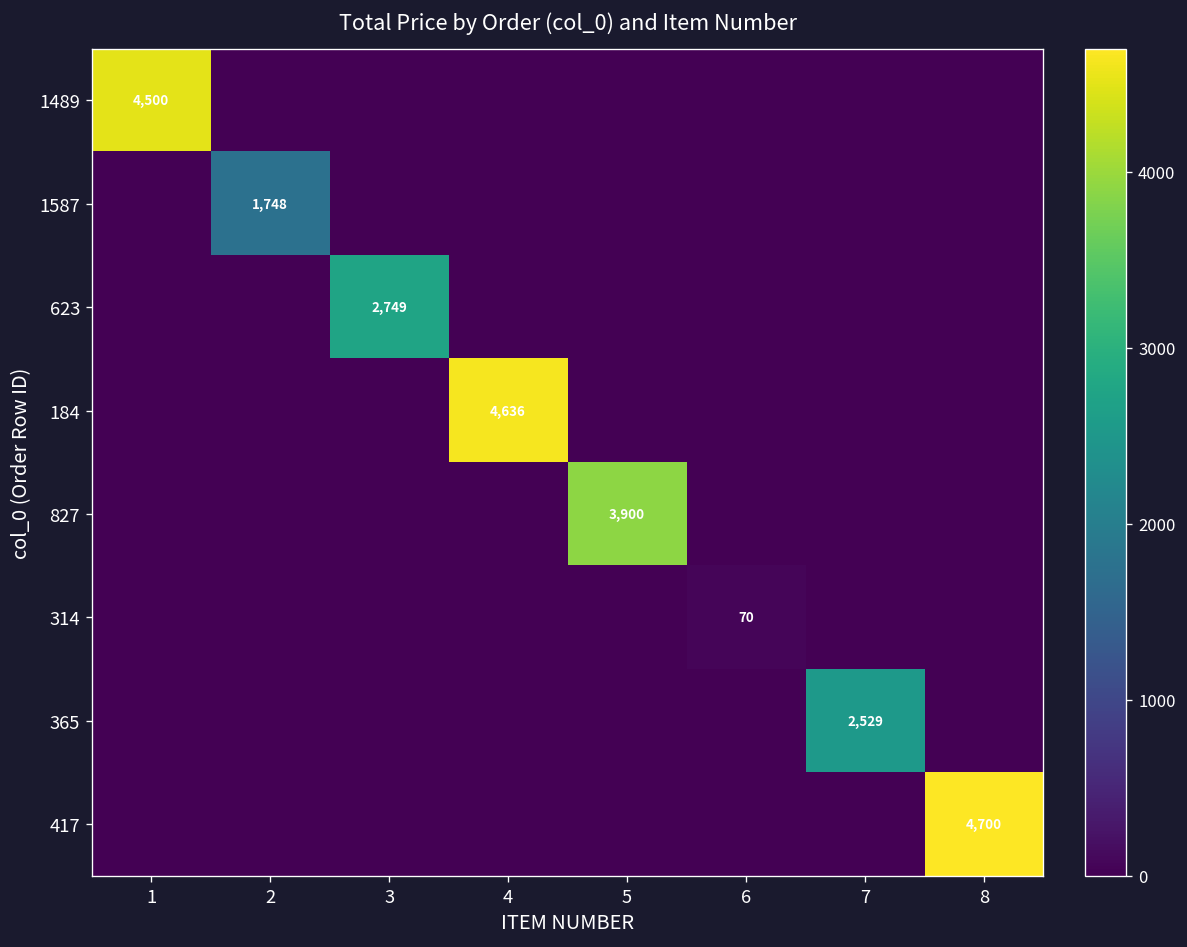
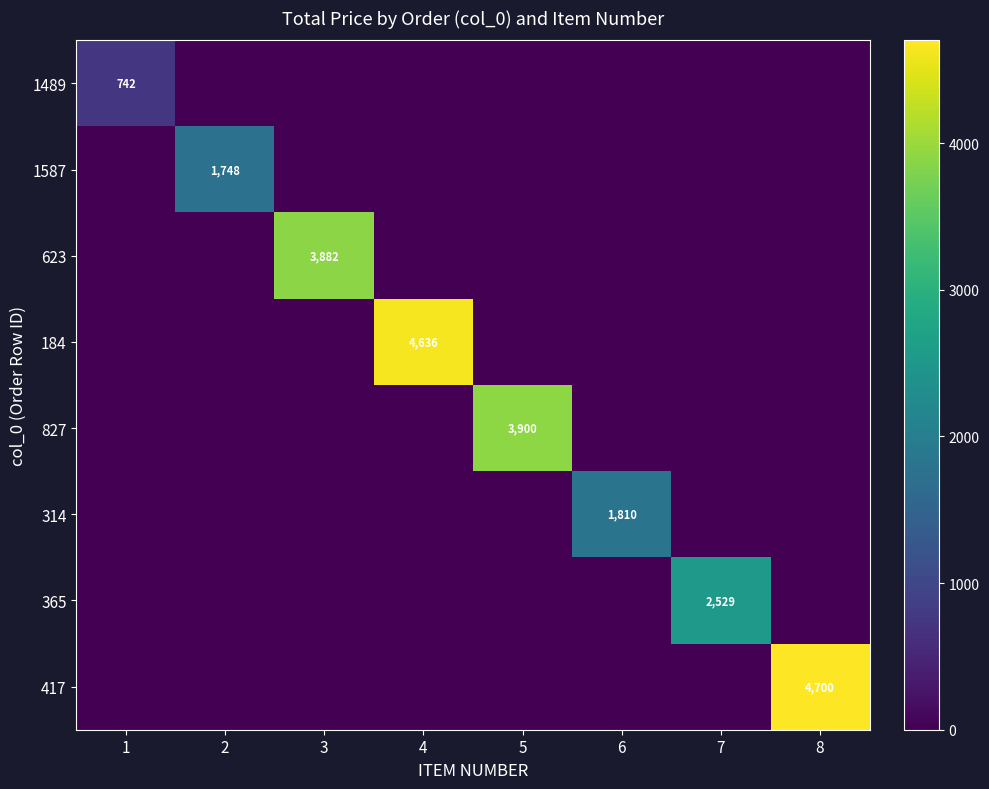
1489, 1: 4,500 -> 742
623, 3: 2,749 -> 3,882
314, 6: 70 -> 1,810
